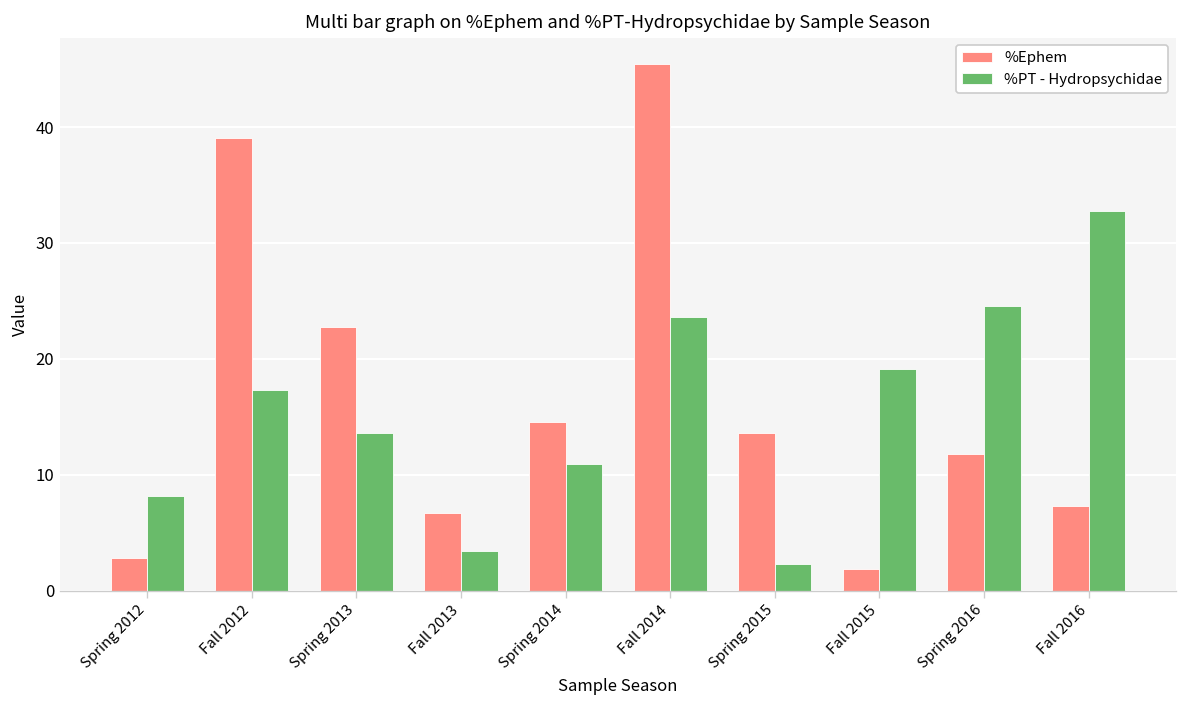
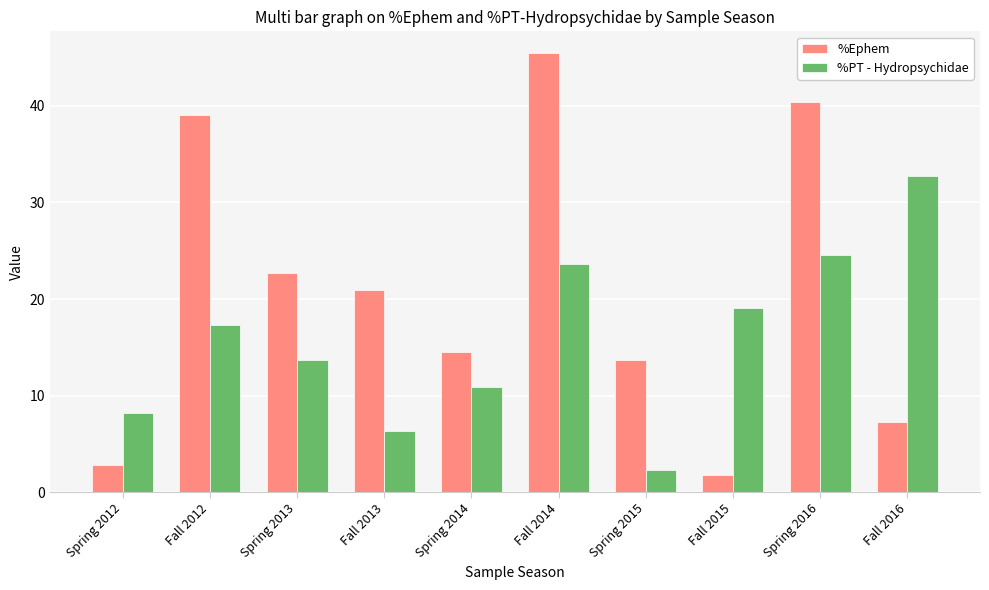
%Ephem, Fall 2013: 7 -> 21
%PT - Hydropsychidae, Fall 2013: 3 -> 6
%Ephem, Spring 2016: 12 -> 40
